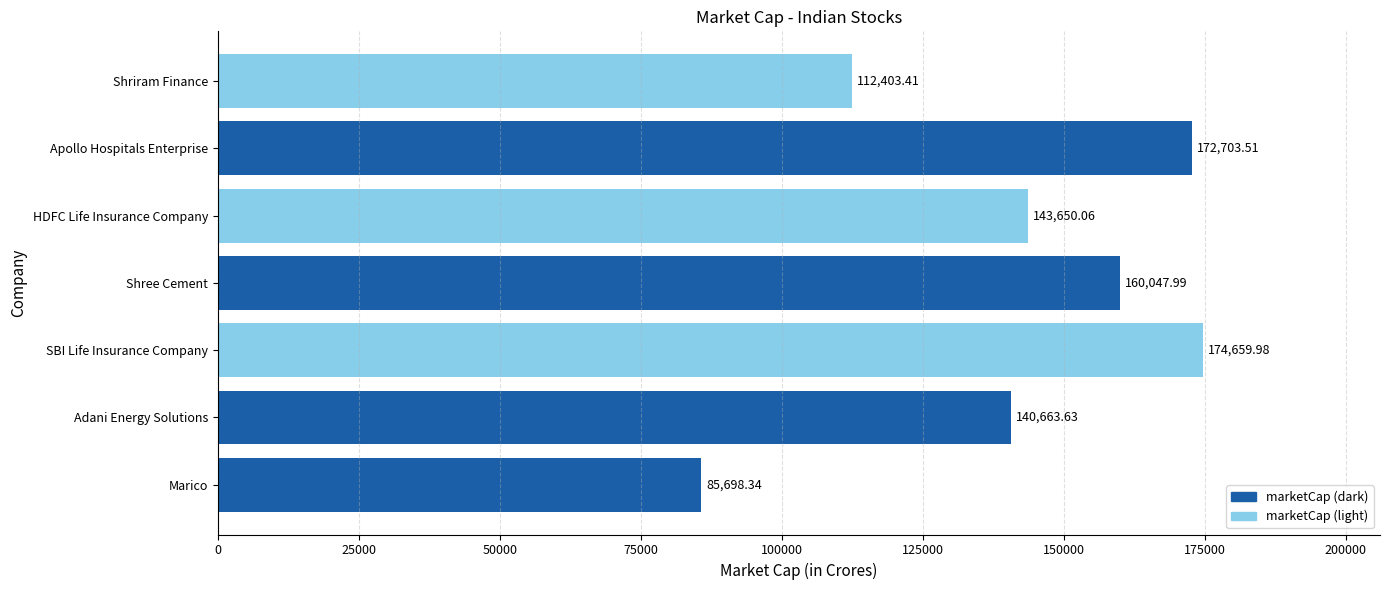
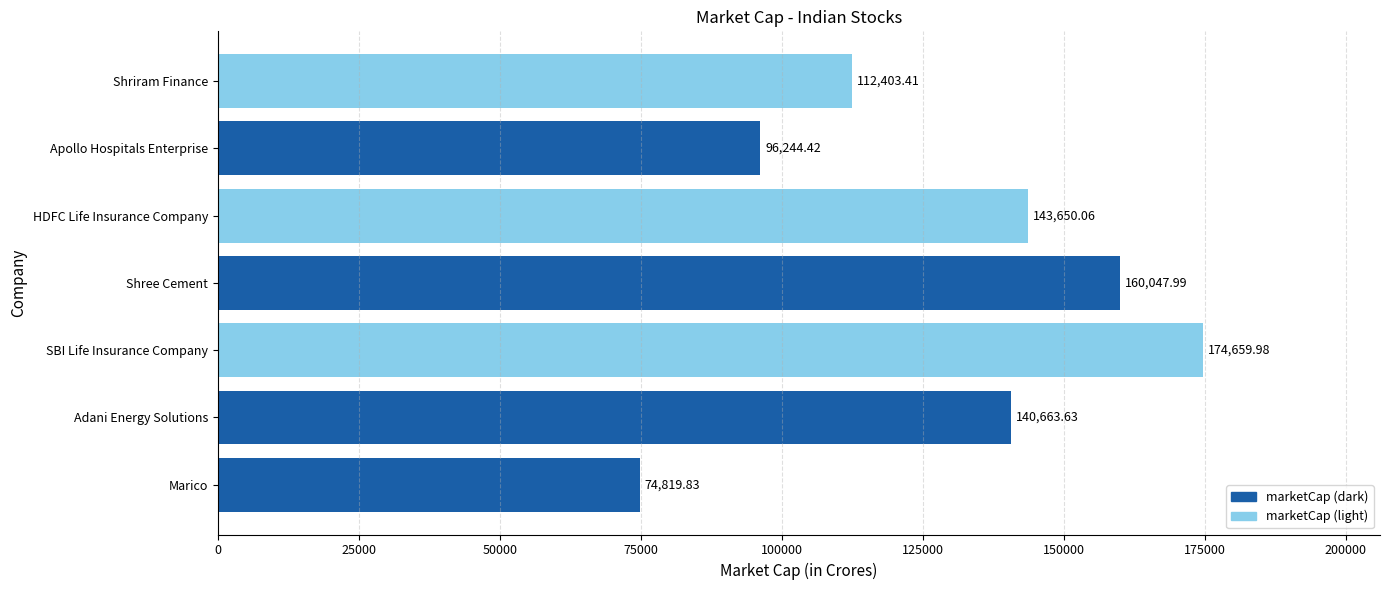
Apollo Hospitals Enterprise: 172,703.51 -> 96,244.42
Marico: 85,698.34 -> 74,819.83
